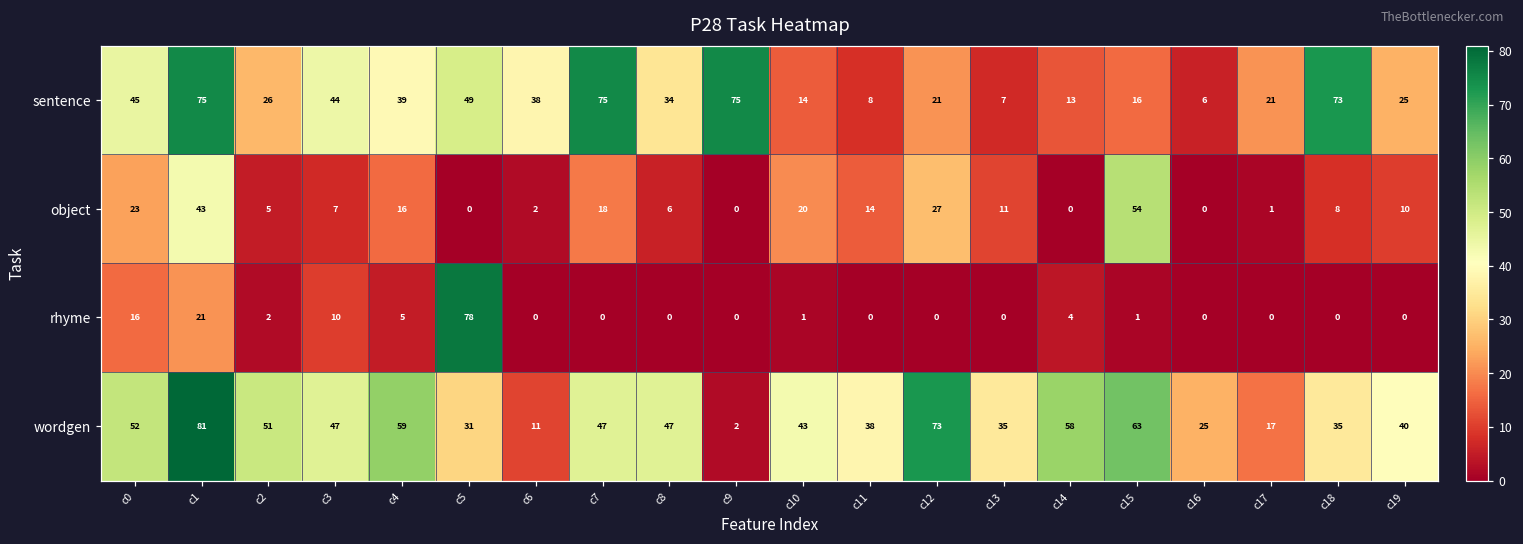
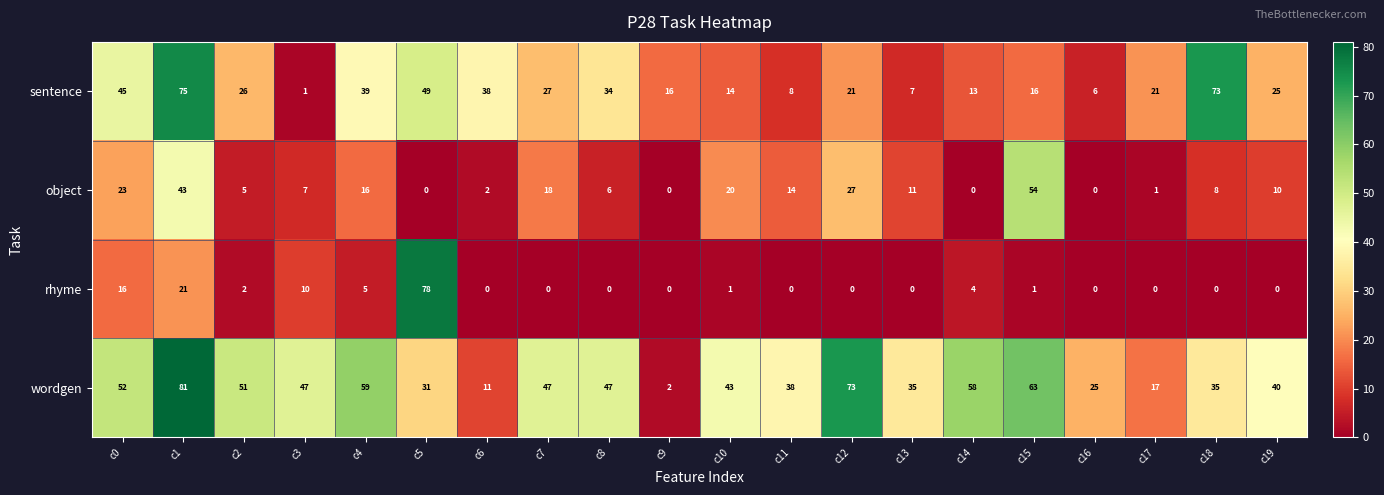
sentence, c3: 44 -> 1
sentence, c7: 75 -> 27
sentence, c9: 75 -> 16
